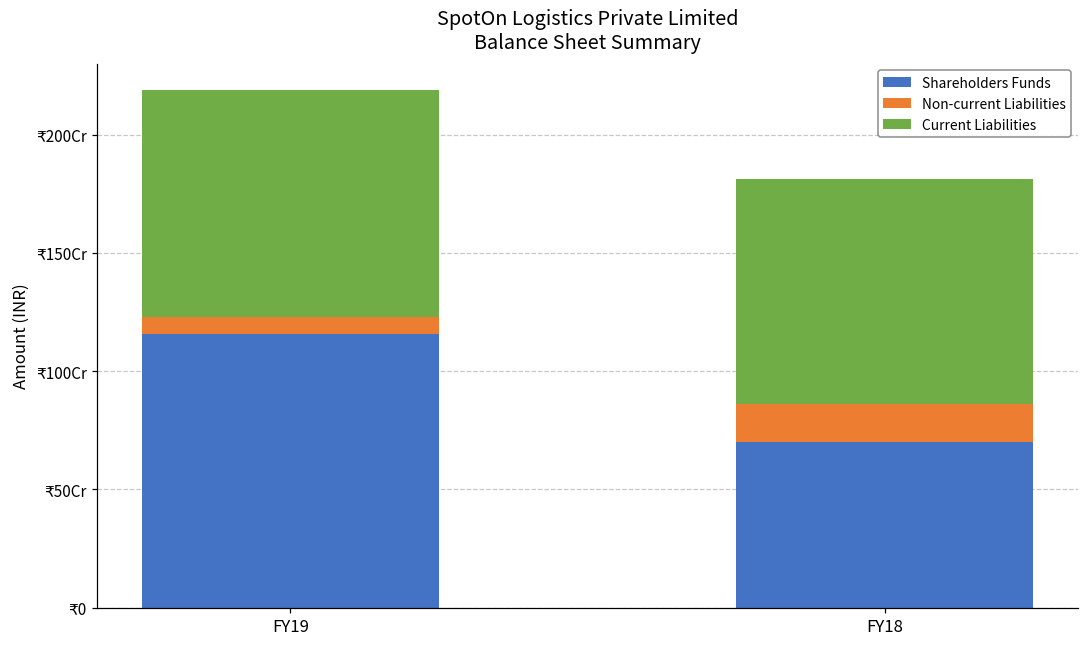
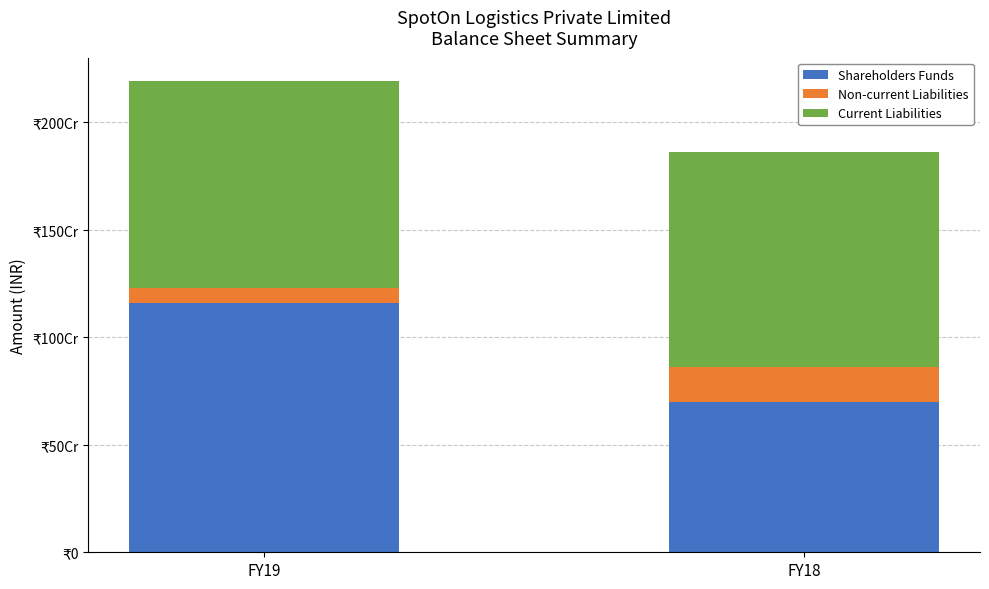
Current Liabilities, FY18: ₹95Cr -> ₹100Cr
